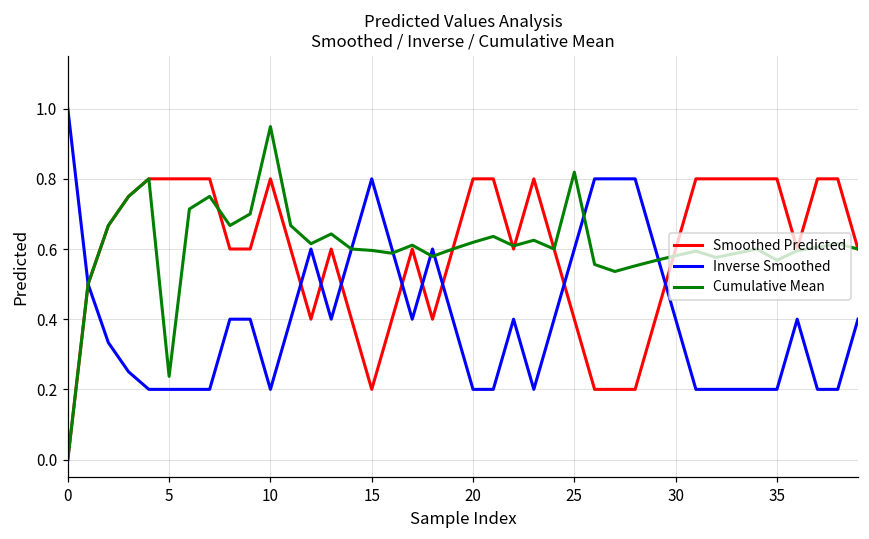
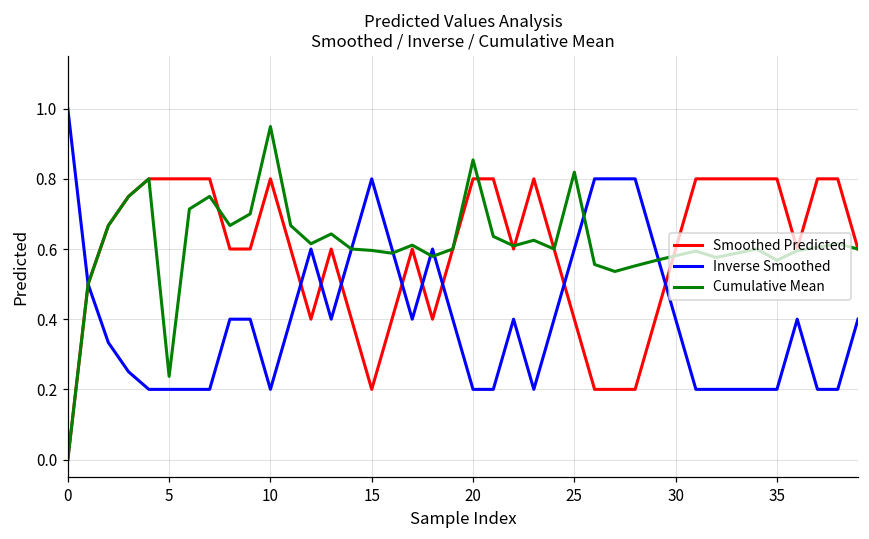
Cumulative Mean, 20: 0.62 -> 0.85
